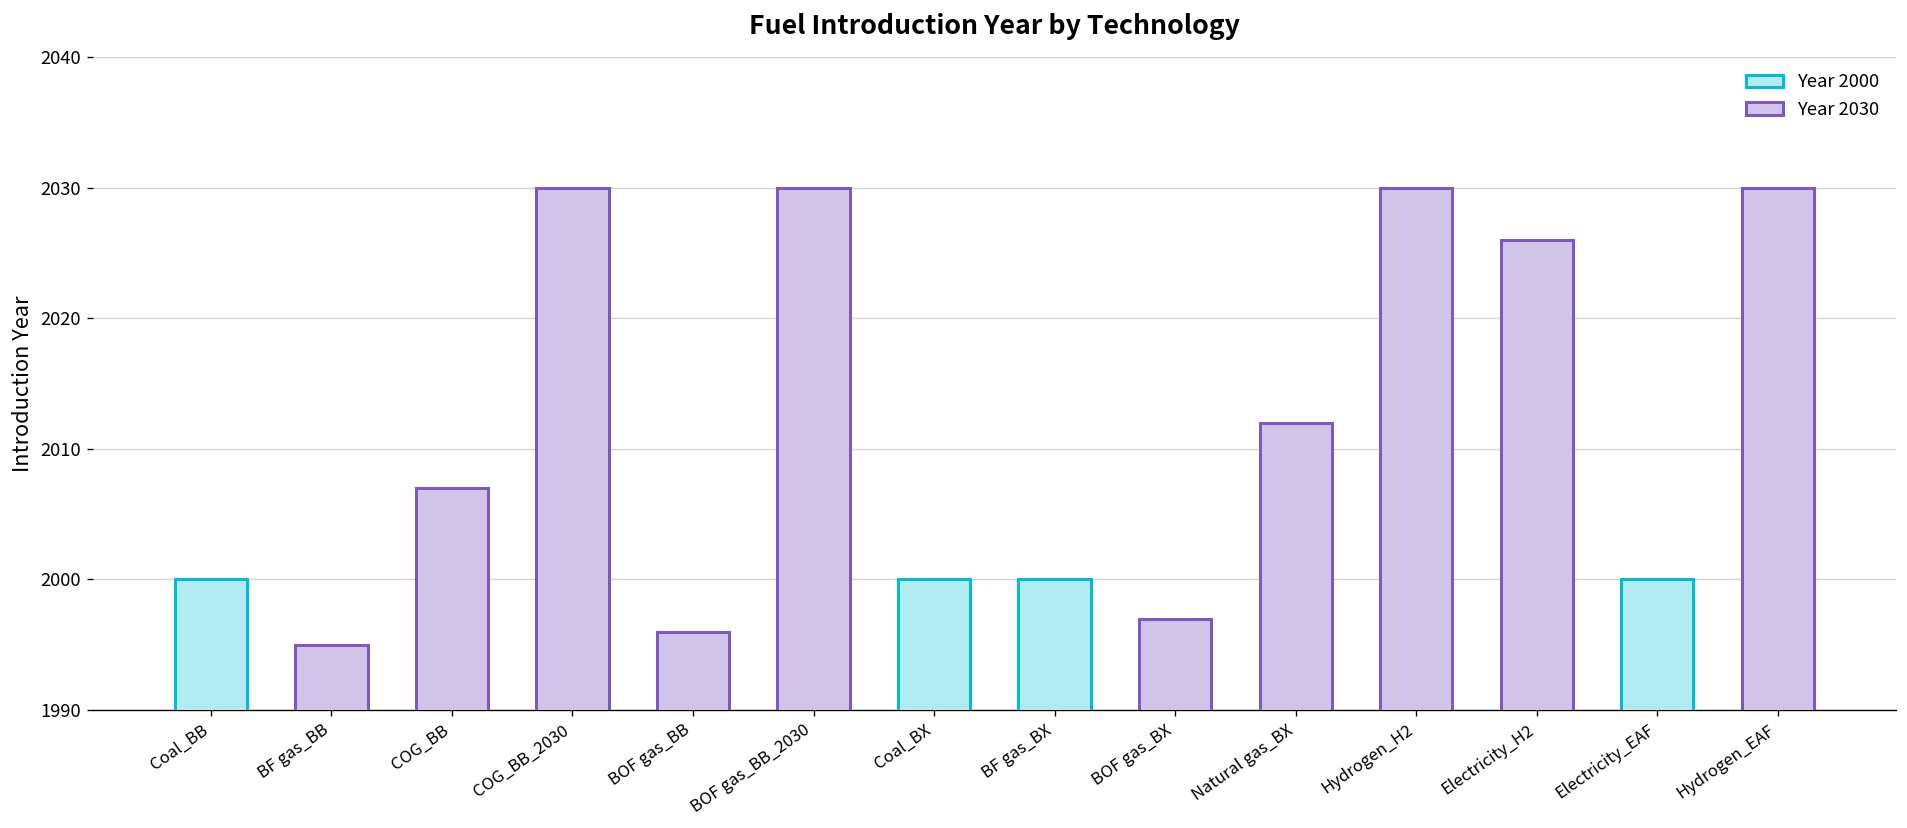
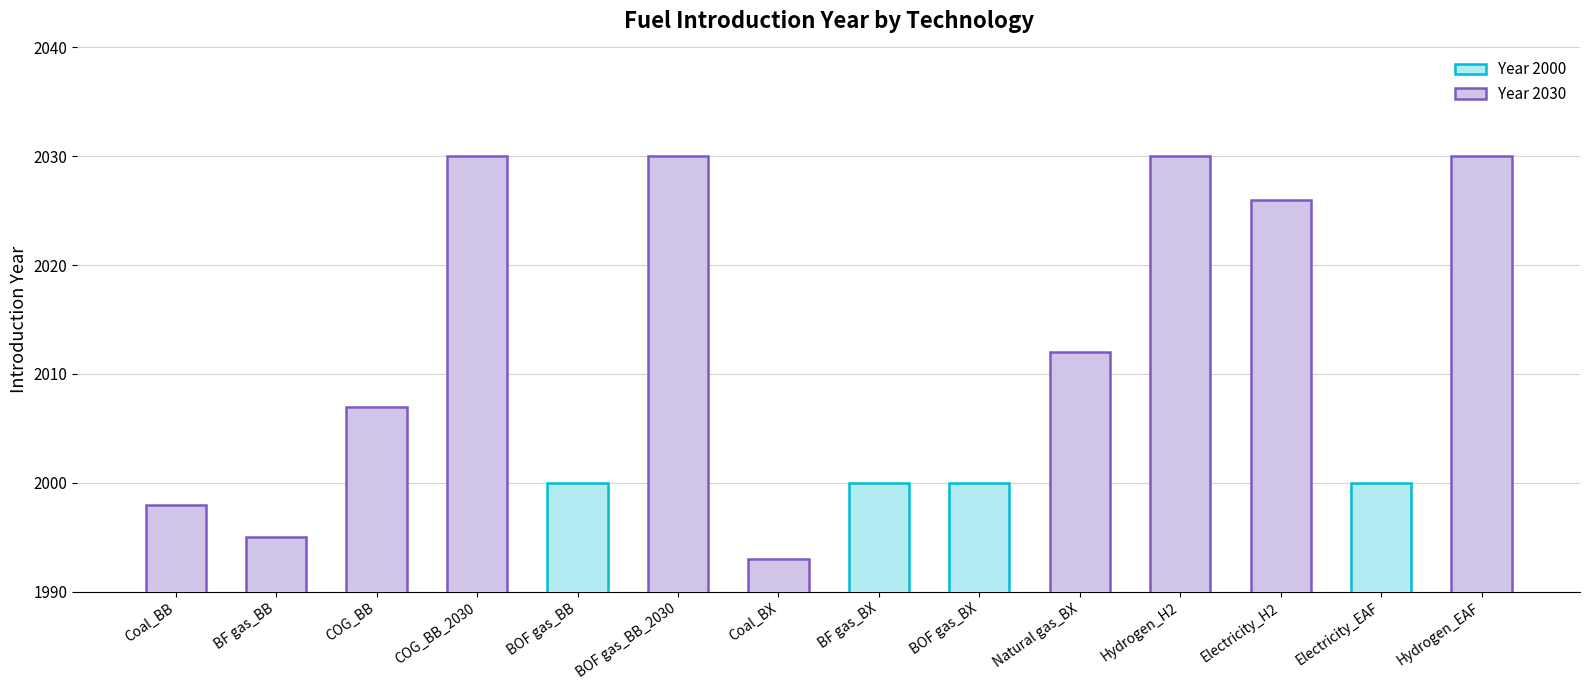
Coal_BB: 2000 -> 1998
BOF gas_BB: 1996 -> 2000
Coal_BX: 2000 -> 1993
BOF gas_BX: 1997 -> 2000
